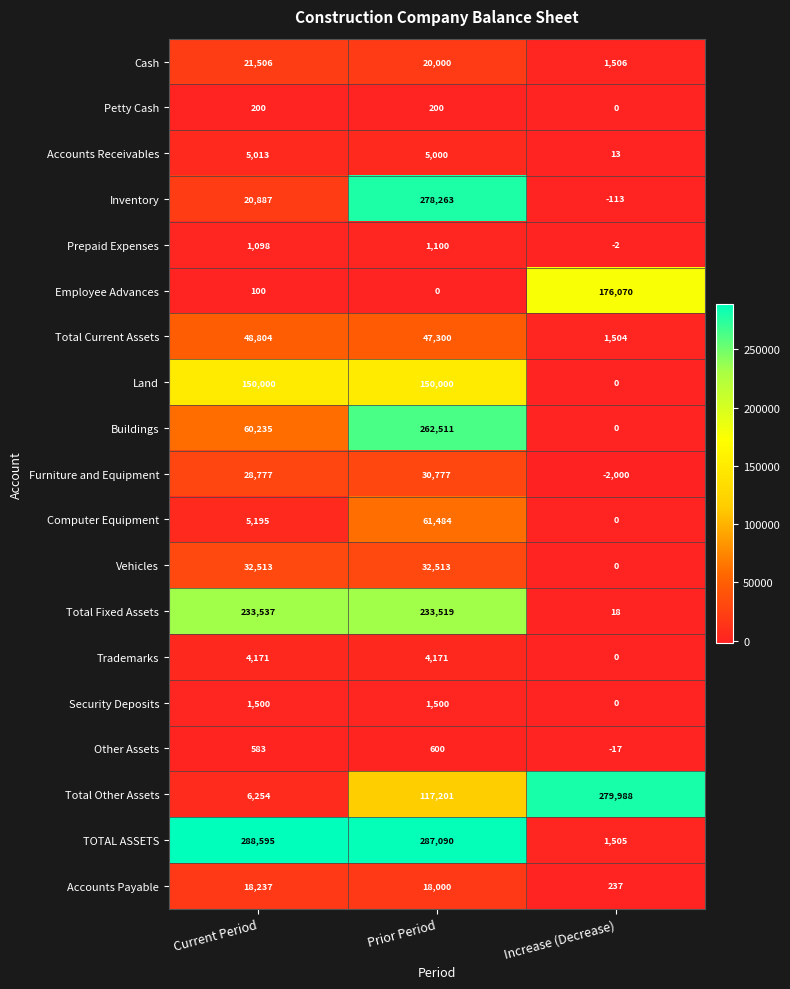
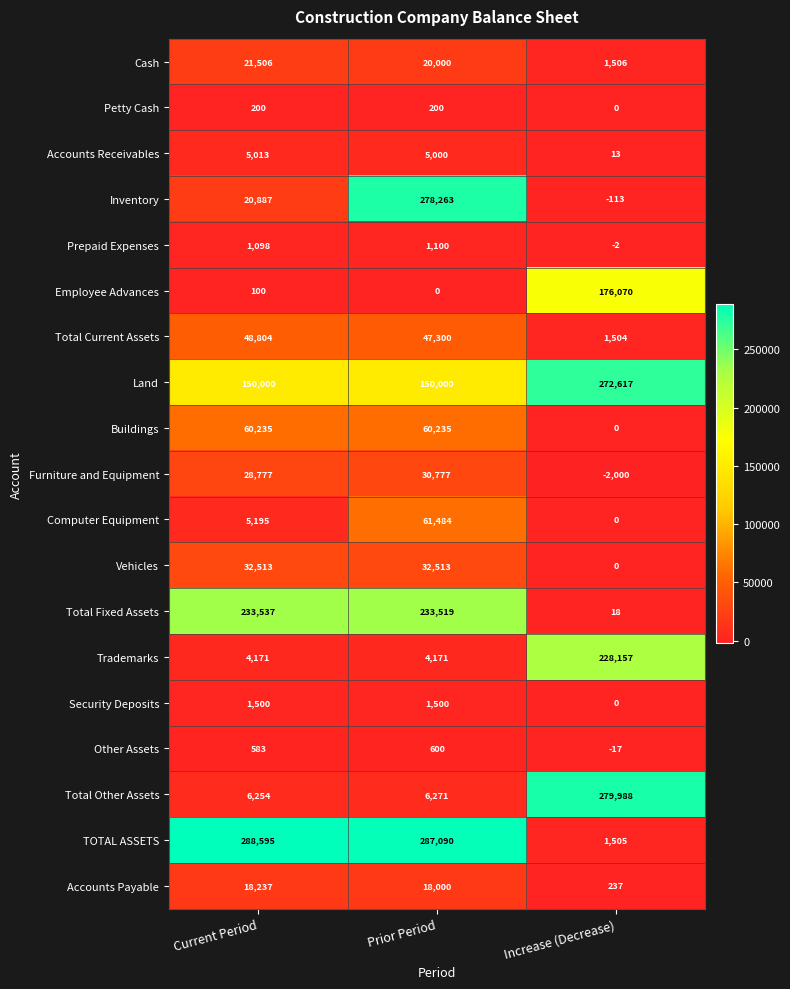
Land, Increase (Decrease): 0 -> 272,617
Buildings, Prior Period: 262,511 -> 60,235
Trademarks, Increase (Decrease): 0 -> 228,157
Total Other Assets, Prior Period: 117,201 -> 6,271
